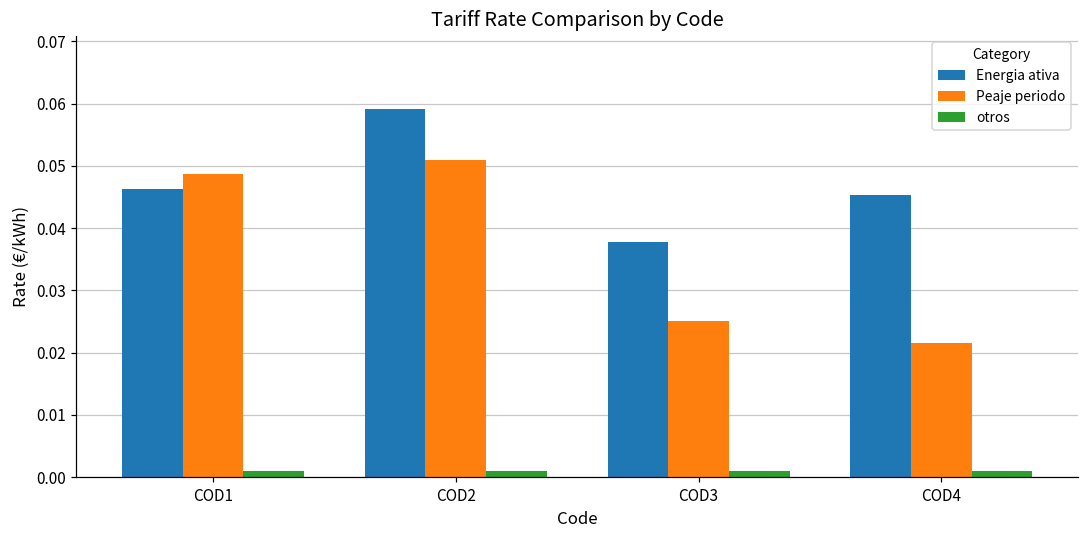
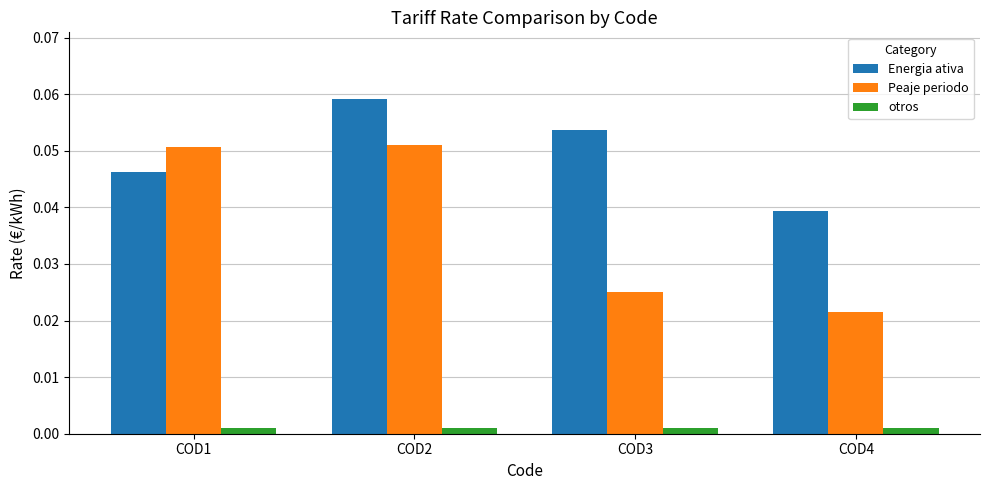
Peaje periodo, COD1: 0.049 -> 0.051
Energia ativa, COD3: 0.038 -> 0.054
Energia ativa, COD4: 0.045 -> 0.039
